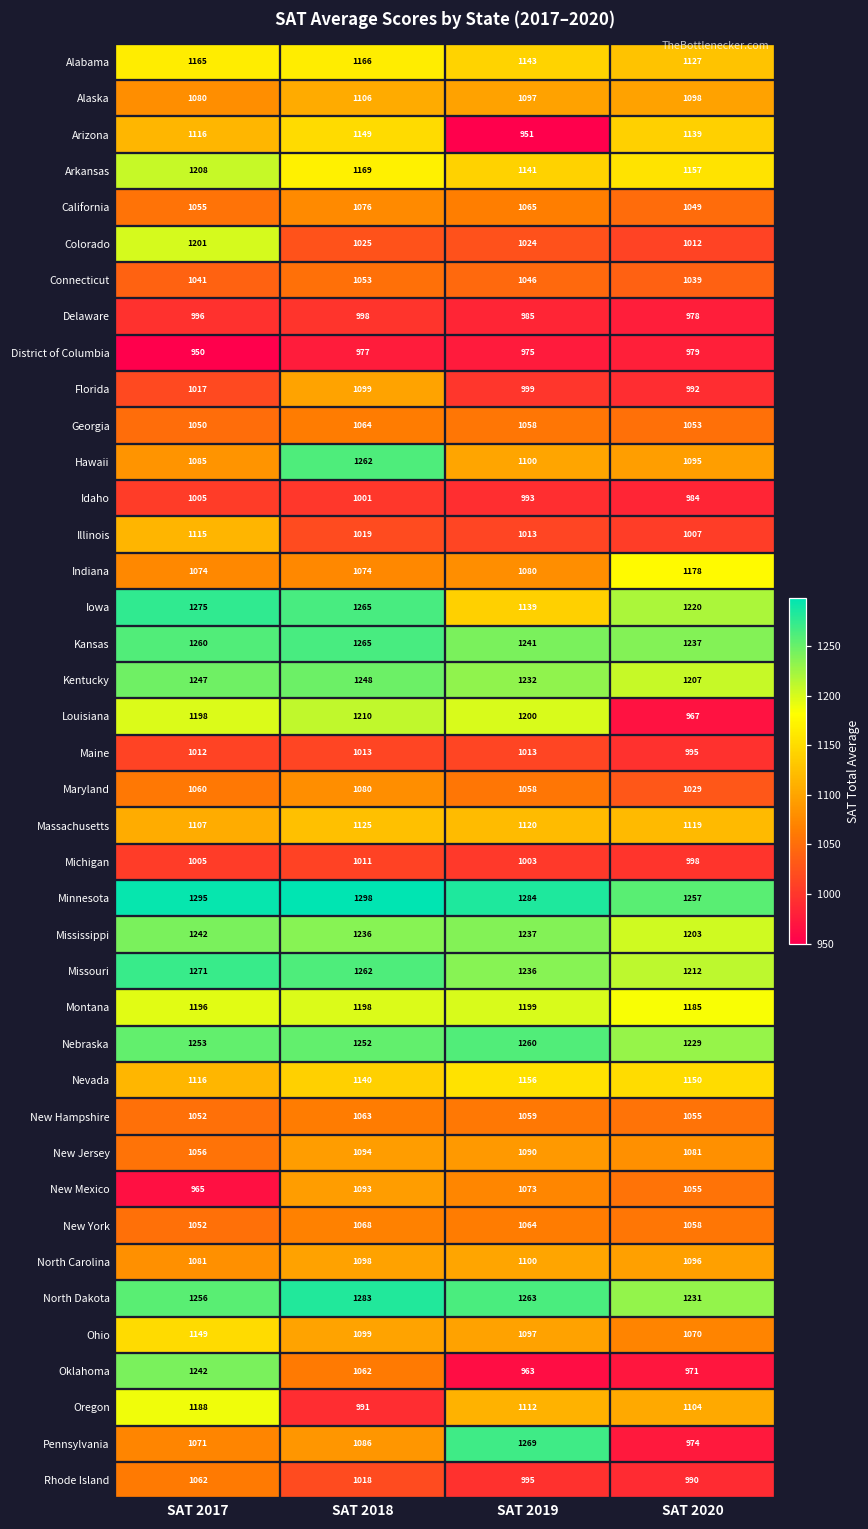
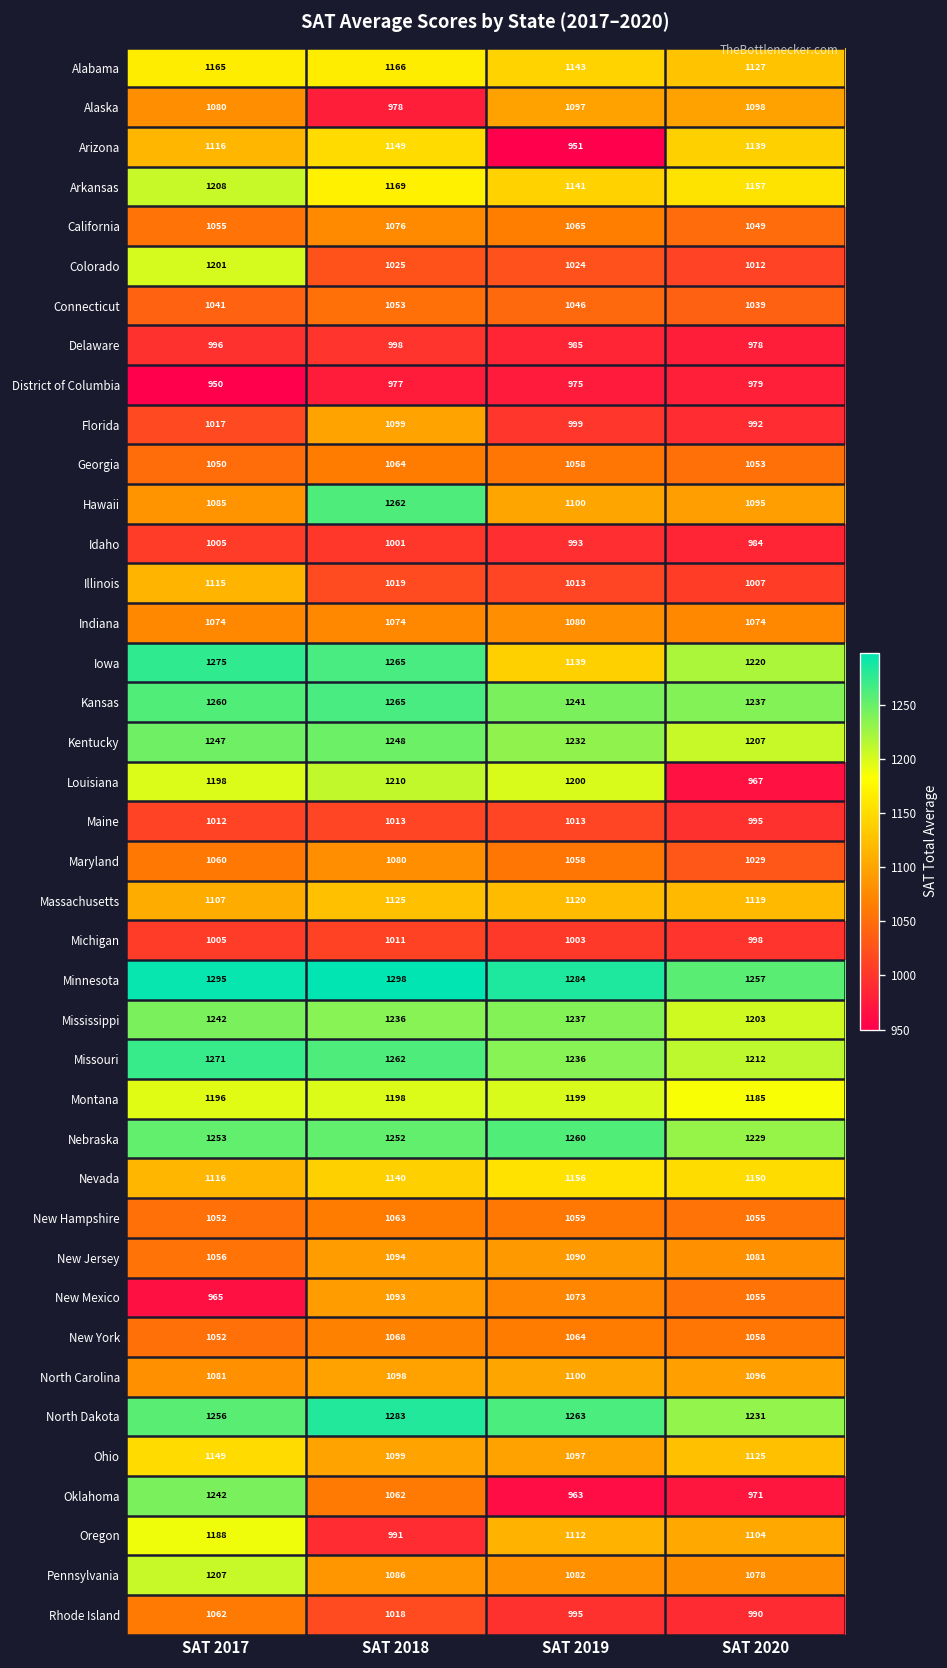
Alaska, SAT 2018: 1106 -> 978
Indiana, SAT 2020: 1178 -> 1074
Ohio, SAT 2020: 1070 -> 1125
Pennsylvania, SAT 2017: 1071 -> 1207
Pennsylvania, SAT 2019: 1269 -> 1082
Pennsylvania, SAT 2020: 974 -> 1078
